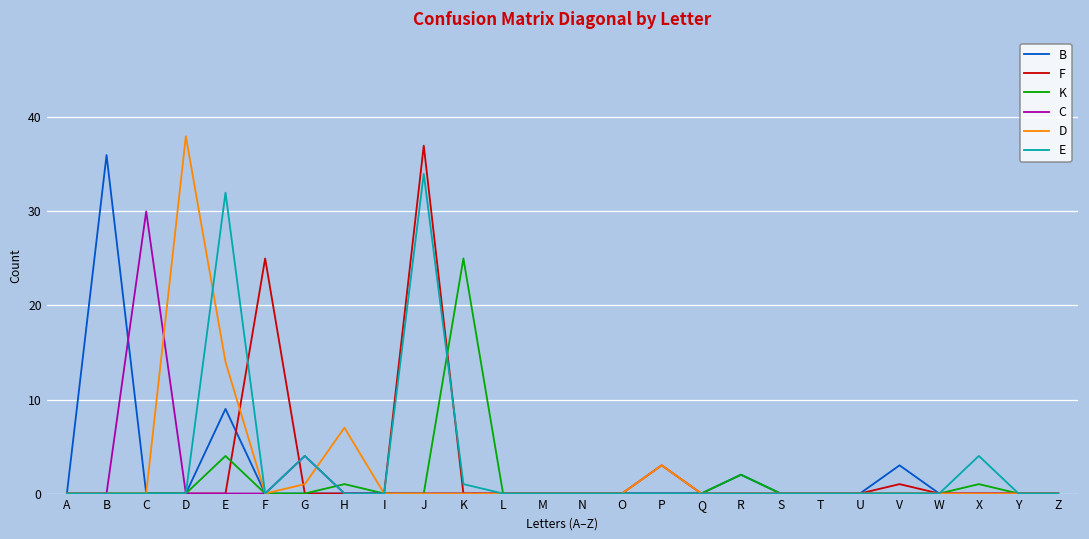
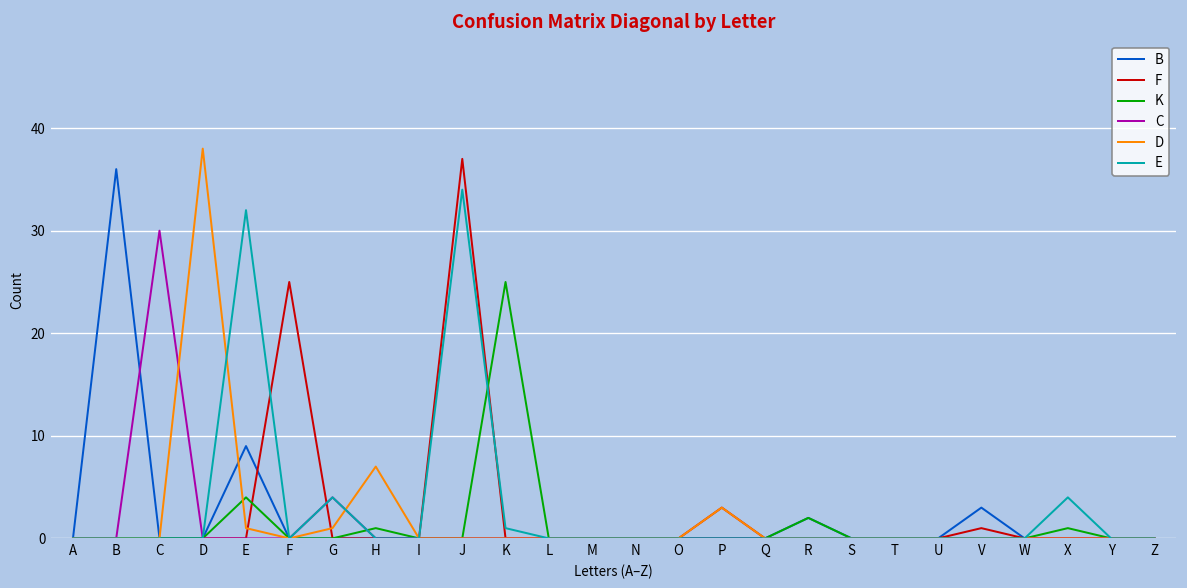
D, E: 14 -> 1
